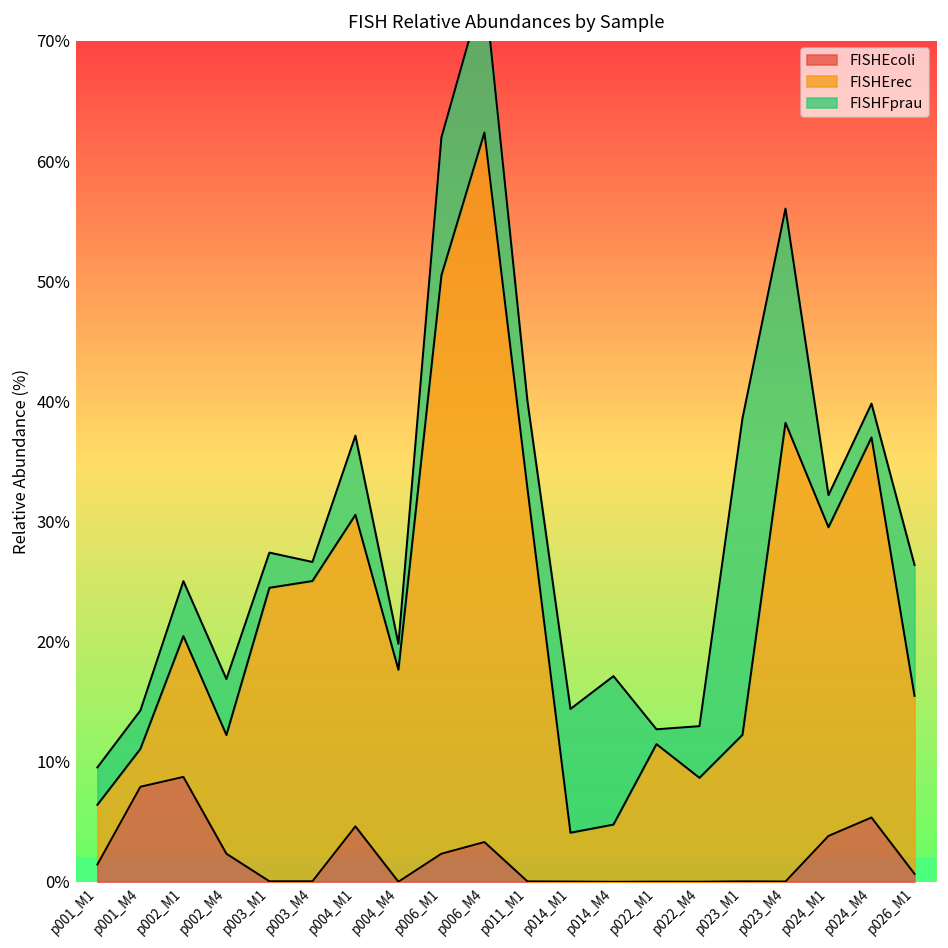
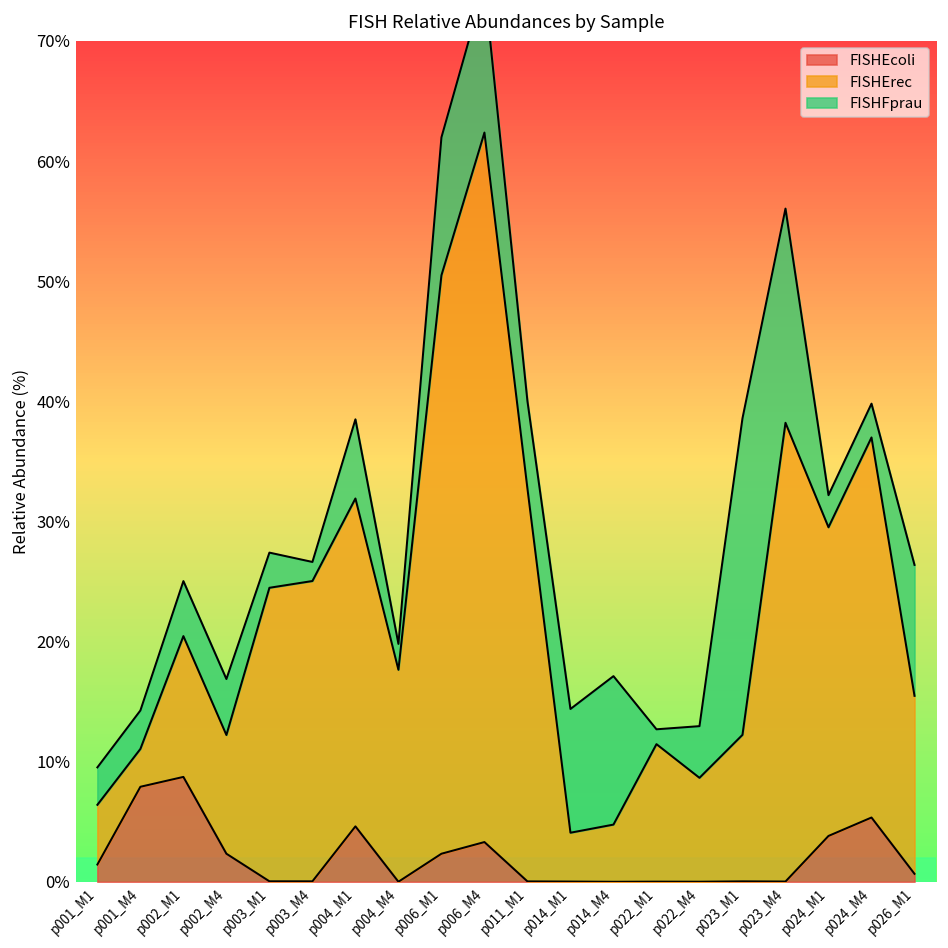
FISHErec, p004_M1: 25.9% -> 27.3%
